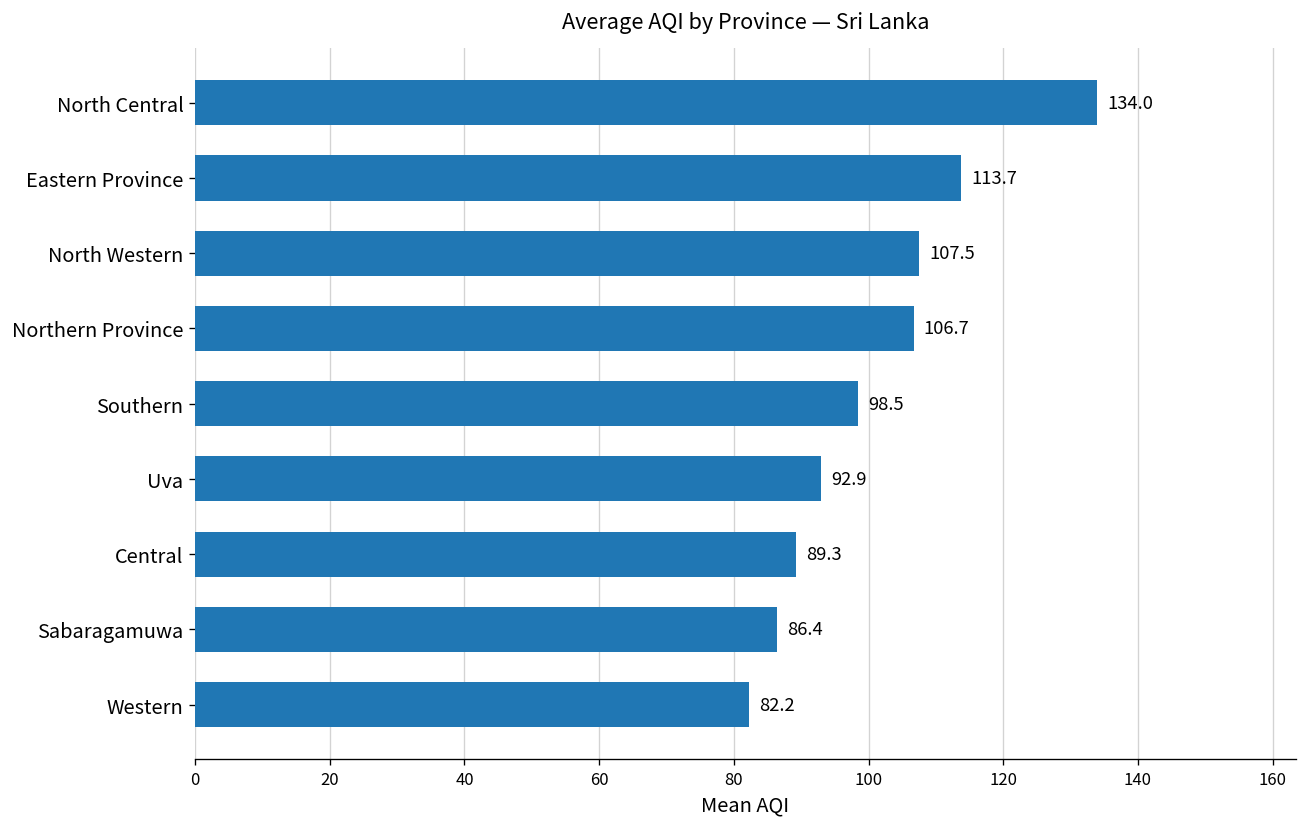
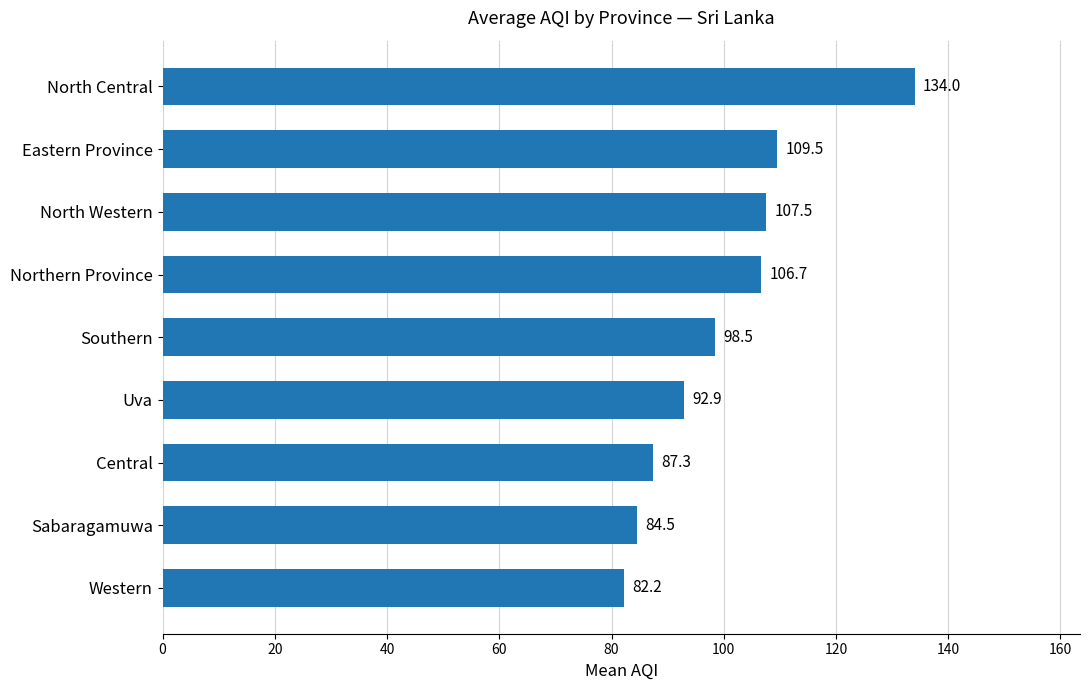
Eastern Province: 113.7 -> 109.5
Central: 89.3 -> 87.3
Sabaragamuwa: 86.4 -> 84.5
